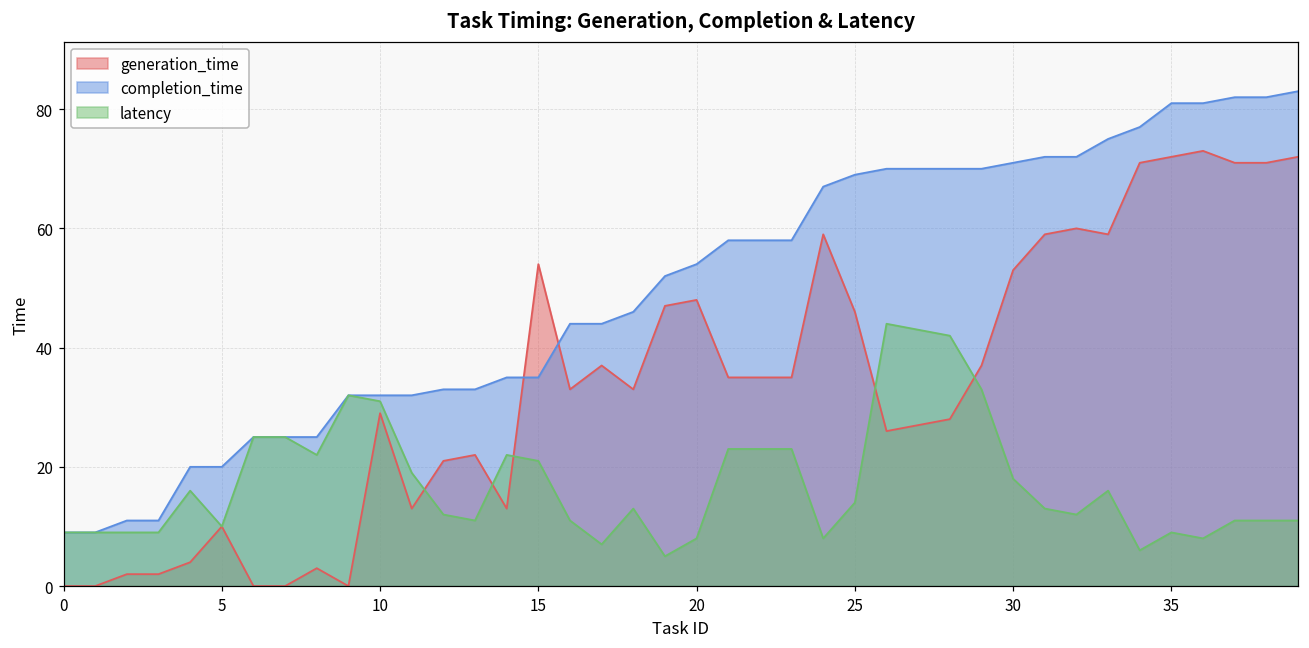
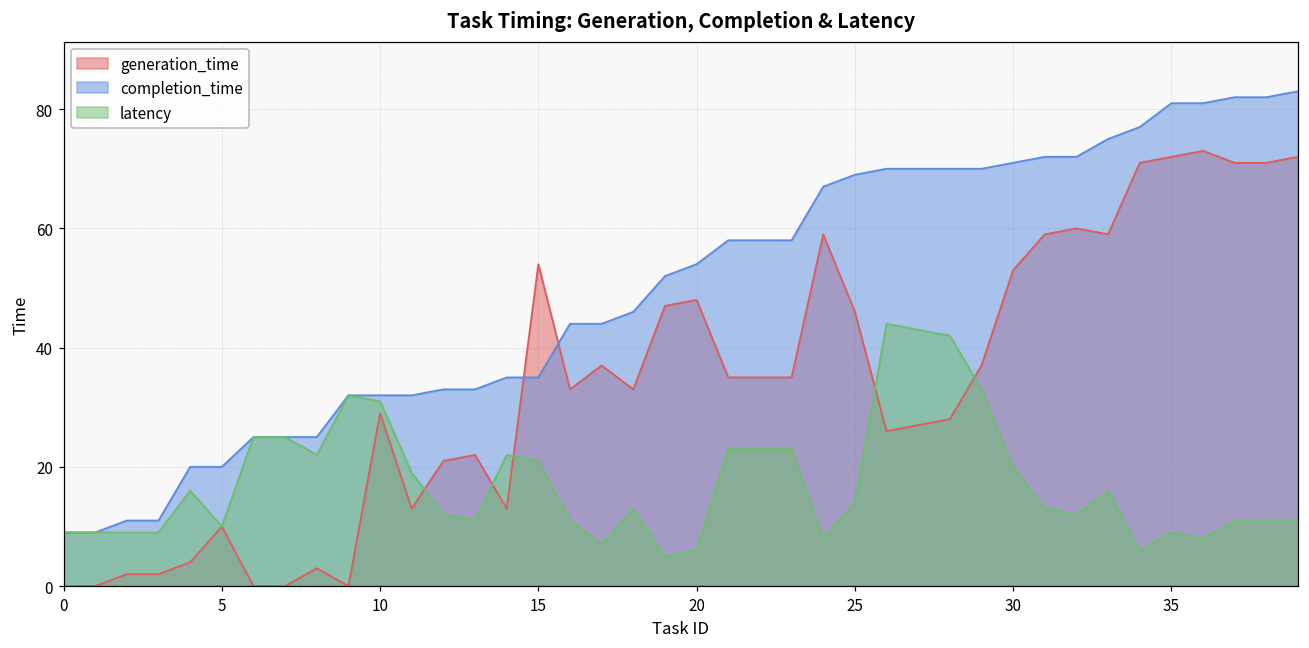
latency, 20: 8 -> 6
latency, 30: 18 -> 20
